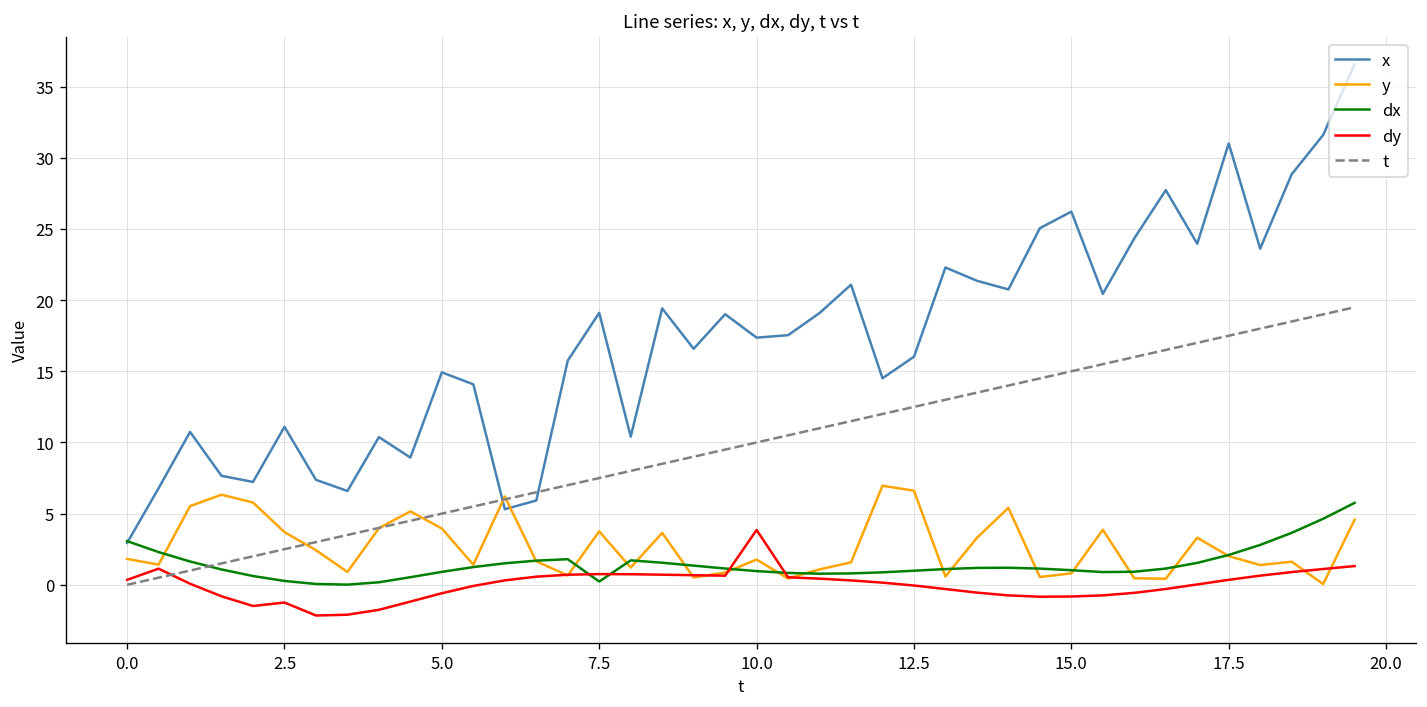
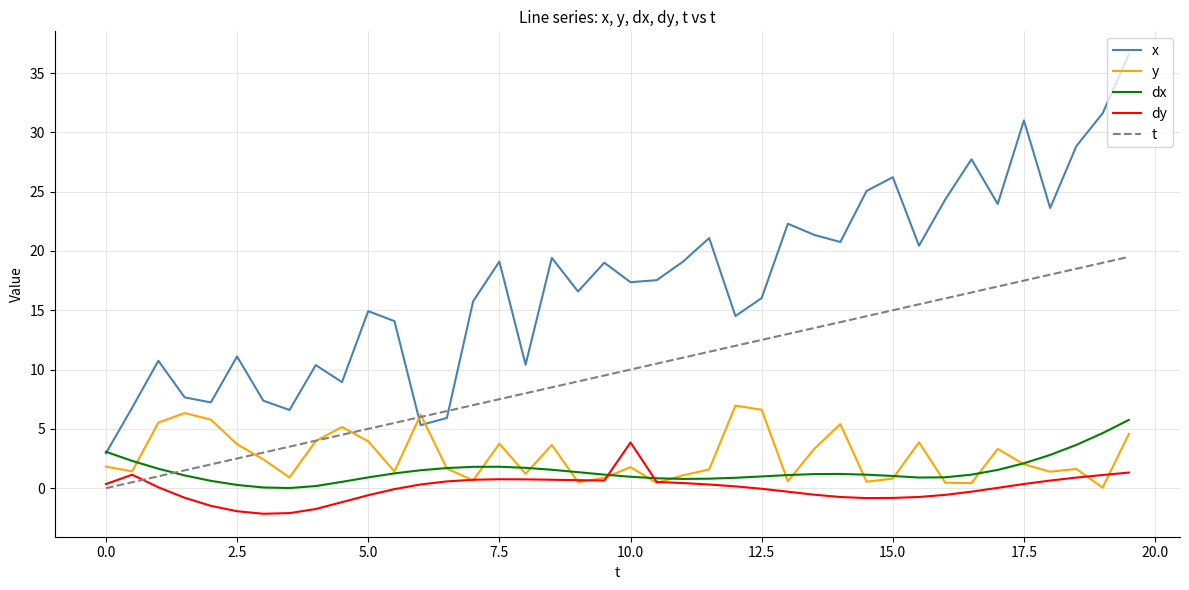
dy, 2.5: -1.2 -> -1.9
dx, 7.5: 0.2 -> 1.8
